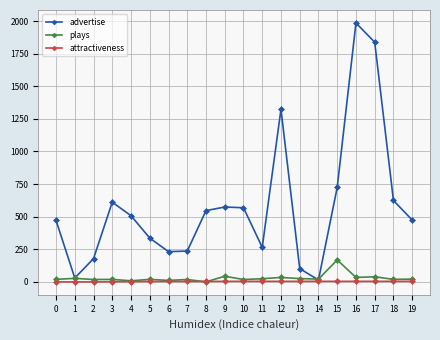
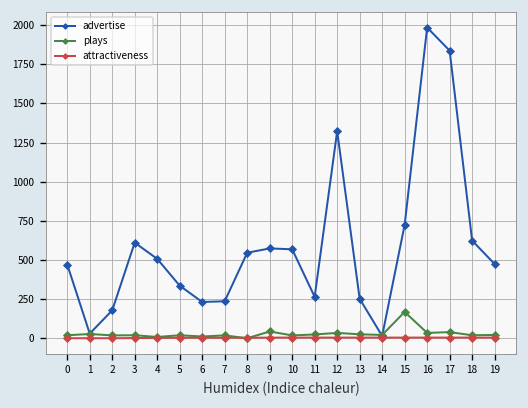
advertise, 13: 100 -> 250
